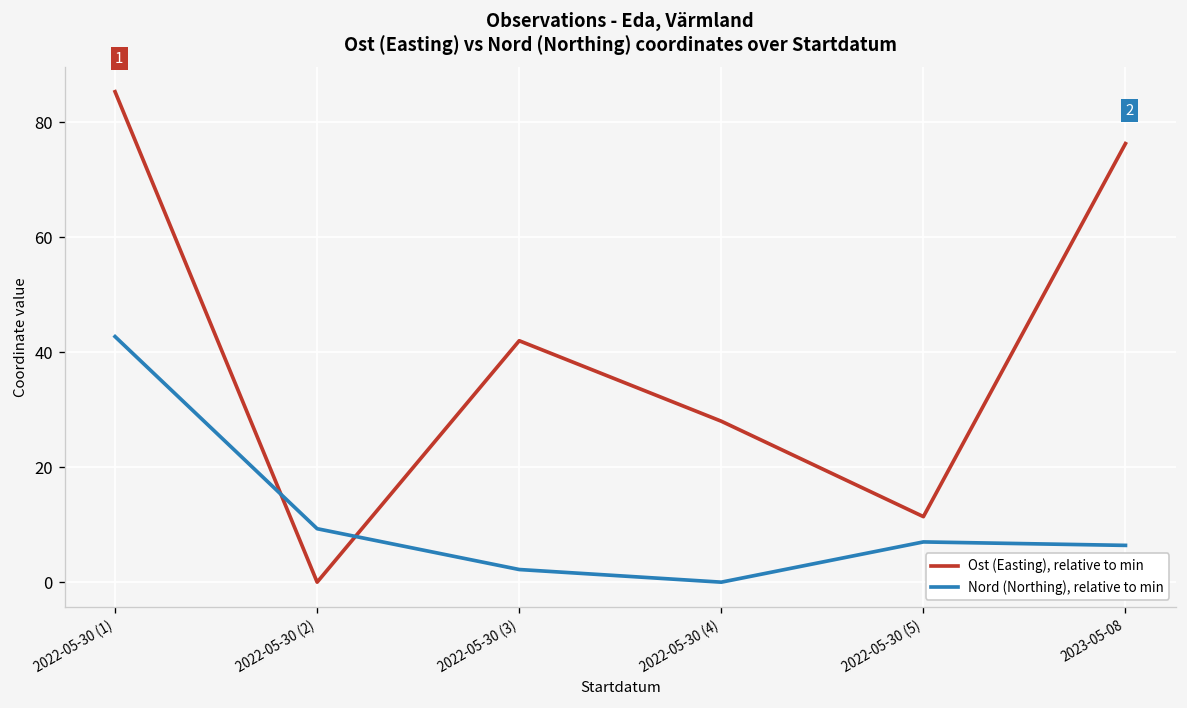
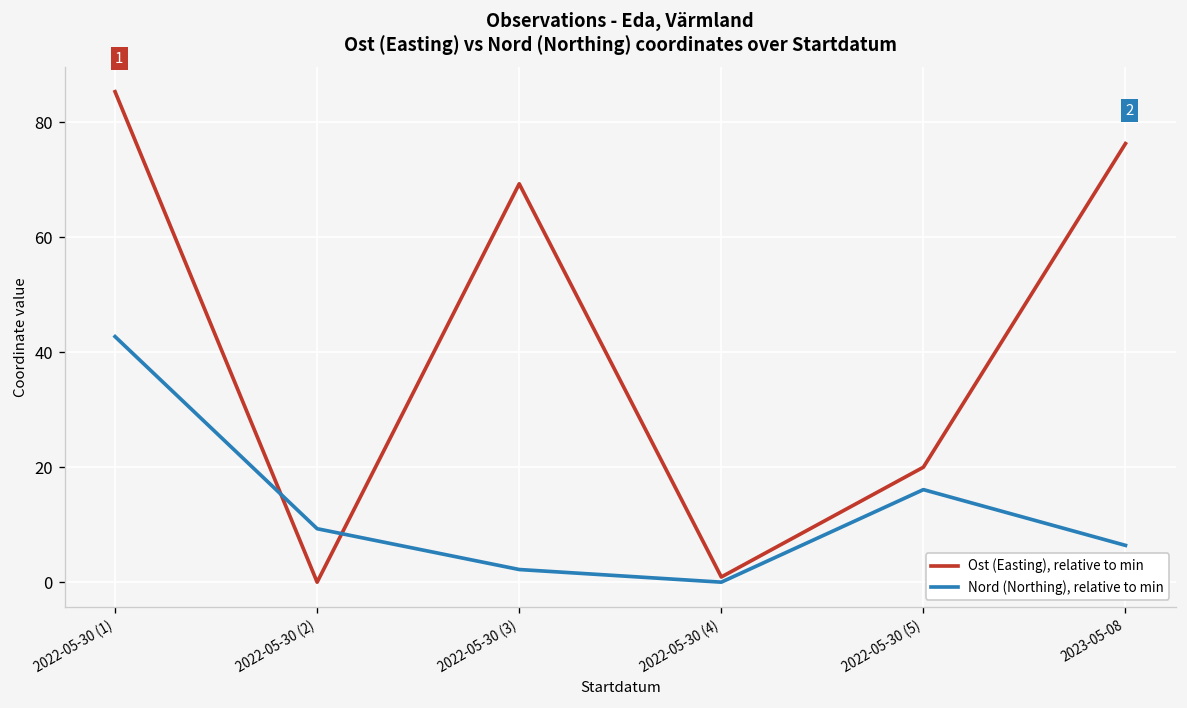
Ost (Easting), relative to min, 2022-05-30 (3): 42 -> 69
Ost (Easting), relative to min, 2022-05-30 (4): 28 -> 1
Ost (Easting), relative to min, 2022-05-30 (5): 11 -> 20
Nord (Northing), relative to min, 2022-05-30 (5): 7 -> 16
